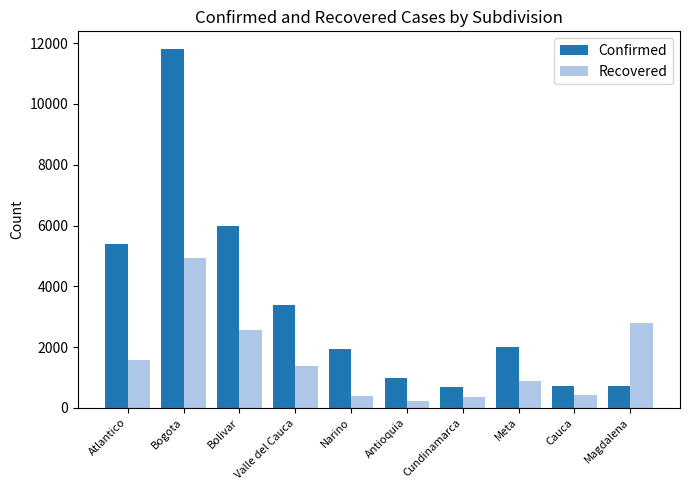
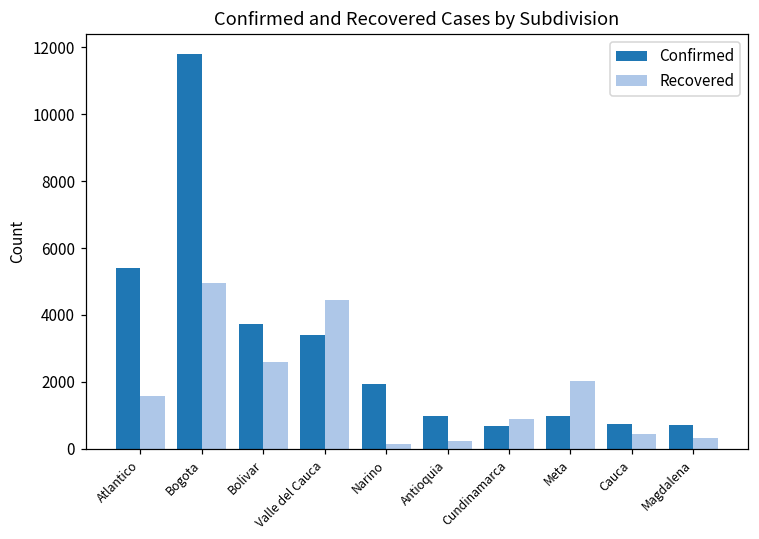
Confirmed, Bolivar: 6000 -> 3700
Recovered, Valle del Cauca: 1400 -> 4400
Recovered, Narino: 400 -> 100
Recovered, Cundinamarca: 400 -> 900
Confirmed, Meta: 2000 -> 1000
Recovered, Meta: 900 -> 2000
Recovered, Magdalena: 2800 -> 300
